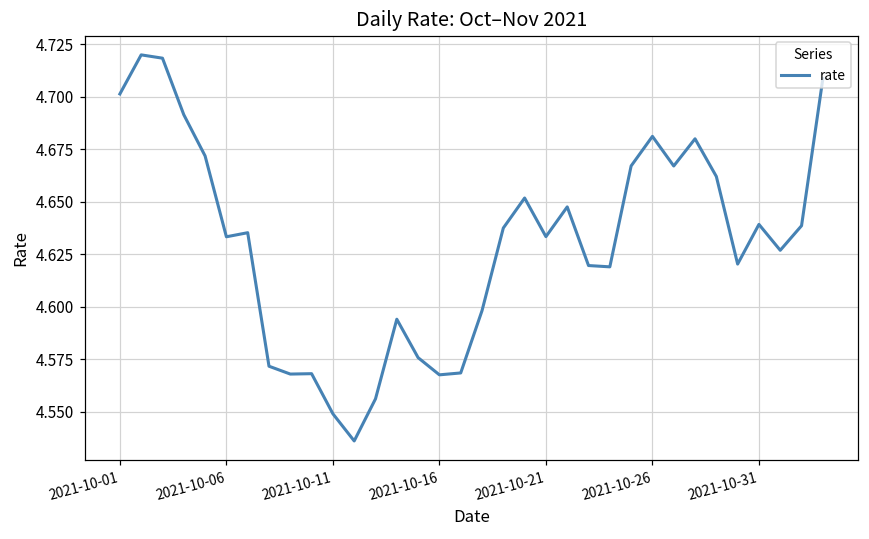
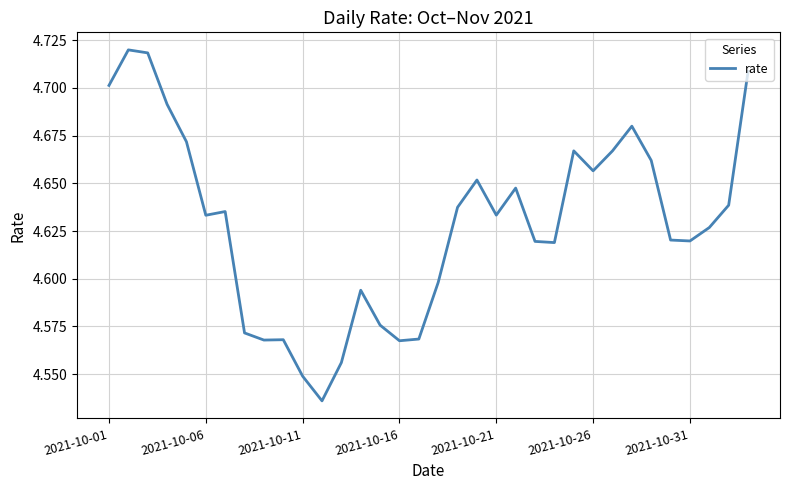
2021-10-26: 4.681 -> 4.657
2021-10-31: 4.639 -> 4.620
